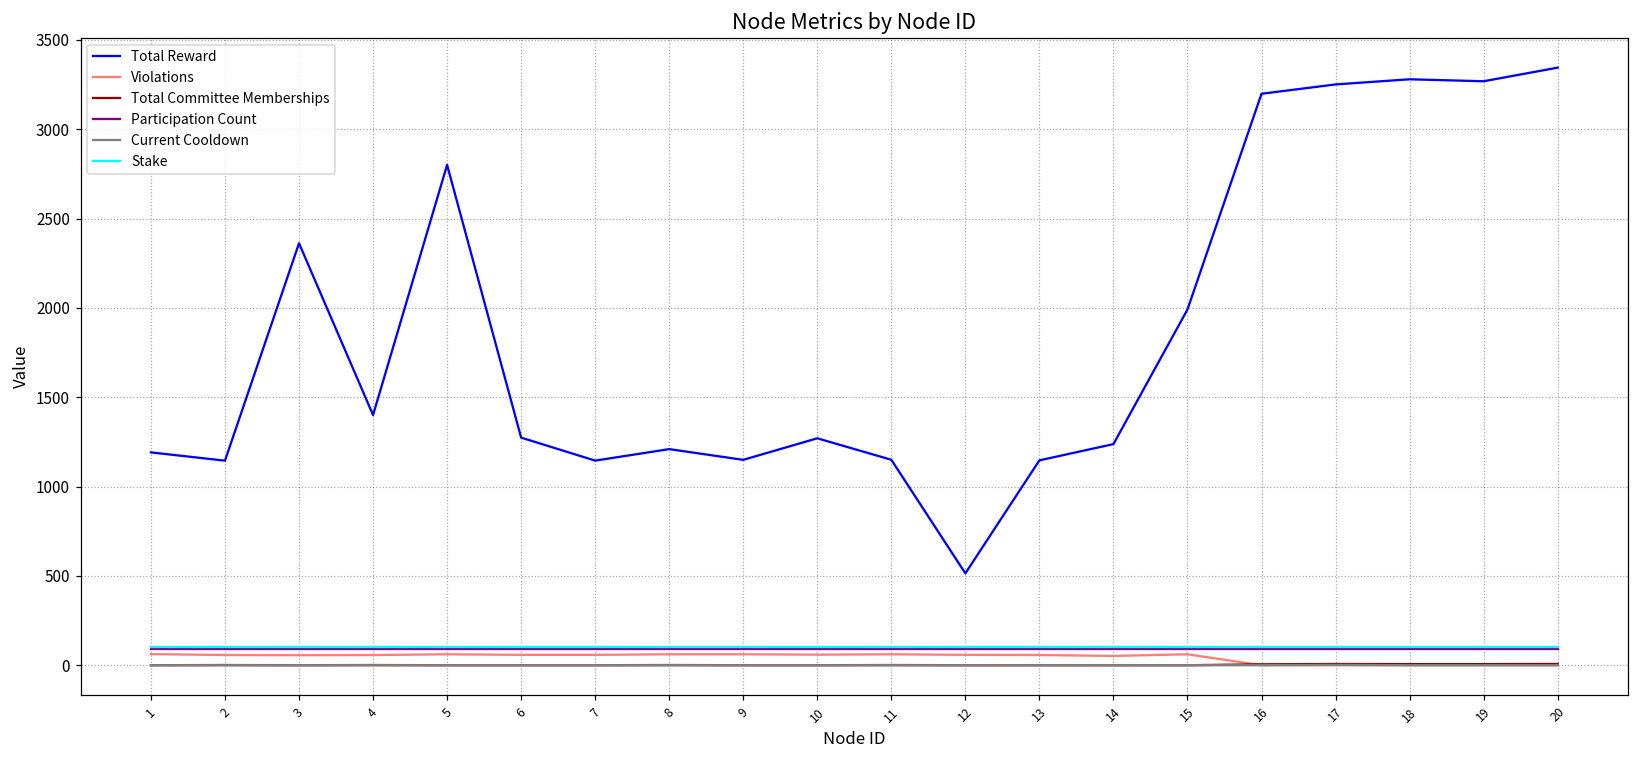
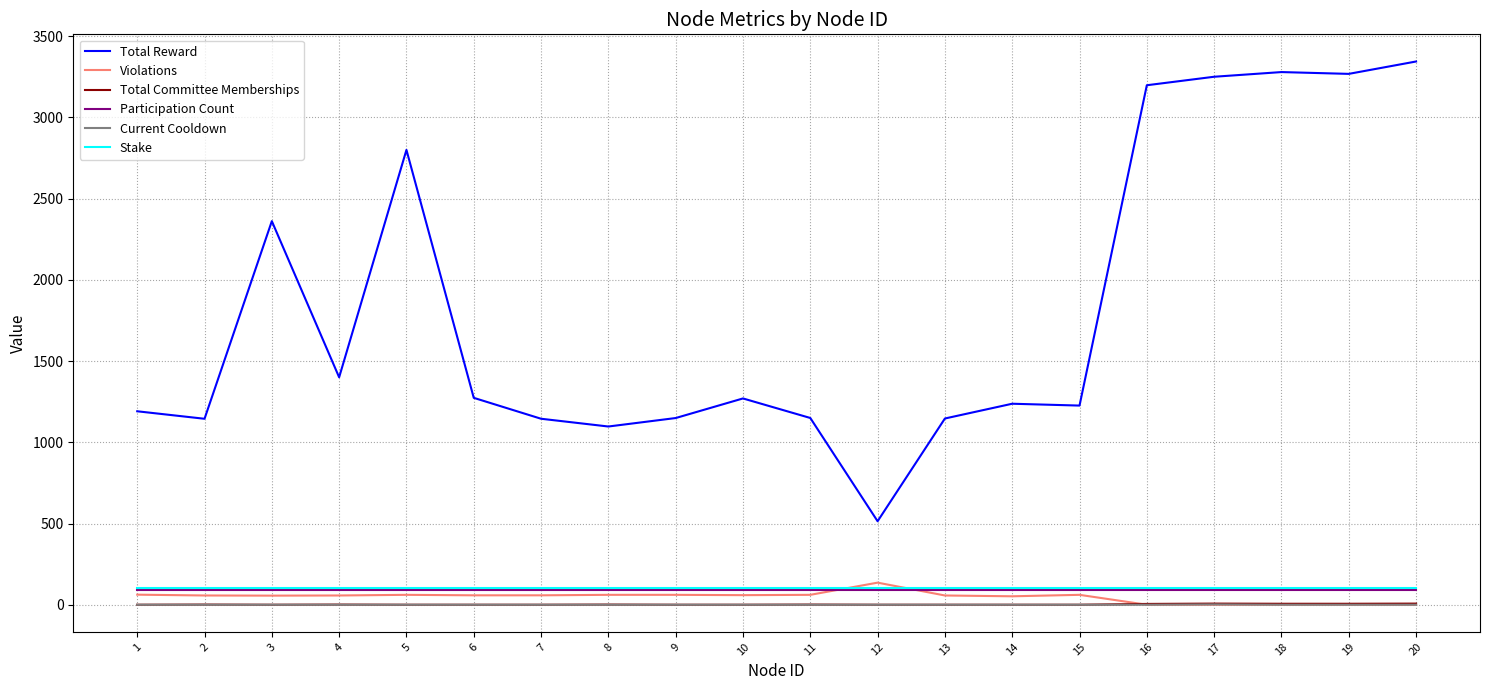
Total Reward, 8: 1210 -> 1100
Violations, 12: 60 -> 140
Total Reward, 15: 1990 -> 1230
